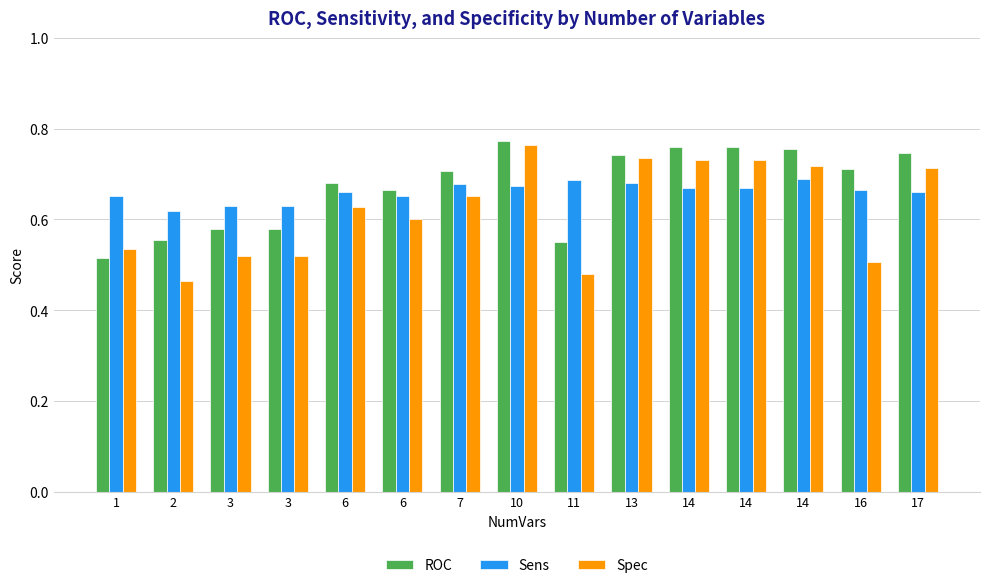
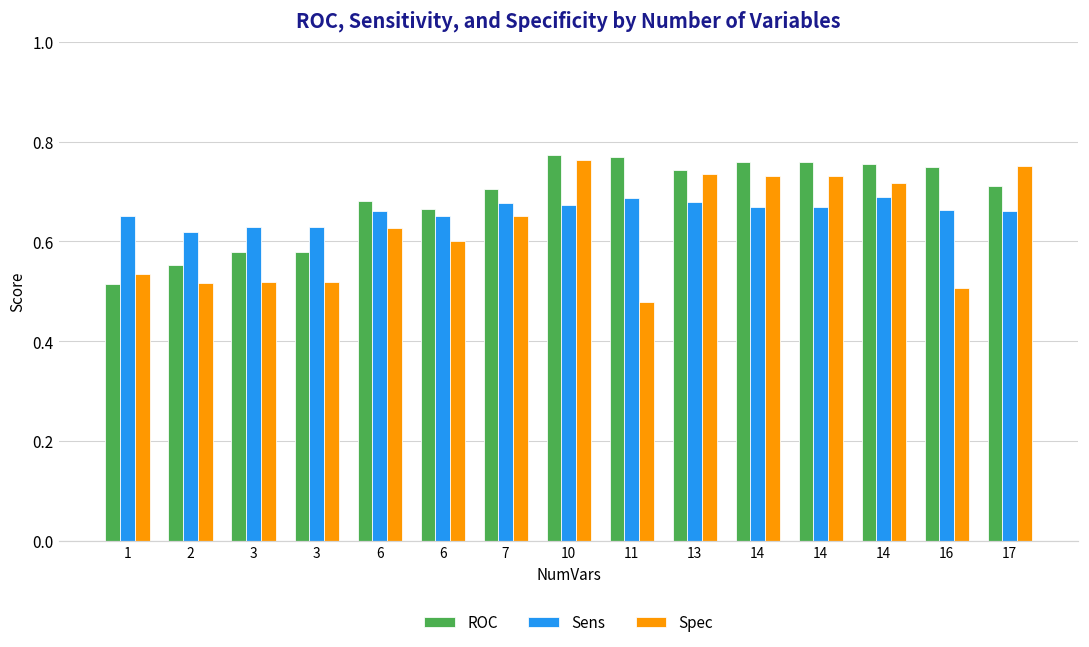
Spec, 2: 0.46 -> 0.52
ROC, 11: 0.55 -> 0.77
ROC, 16: 0.71 -> 0.75
ROC, 17: 0.75 -> 0.71
Spec, 17: 0.71 -> 0.75
